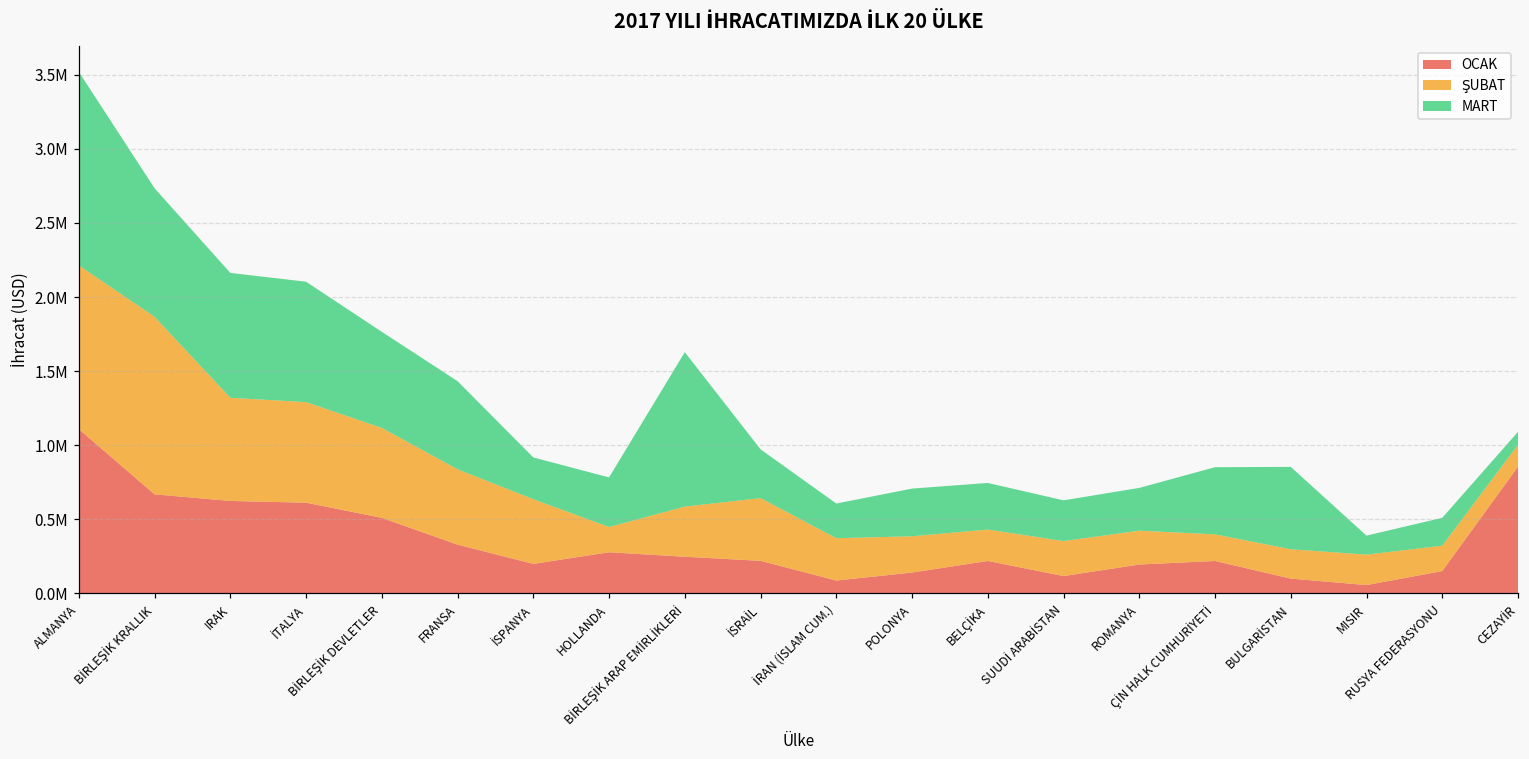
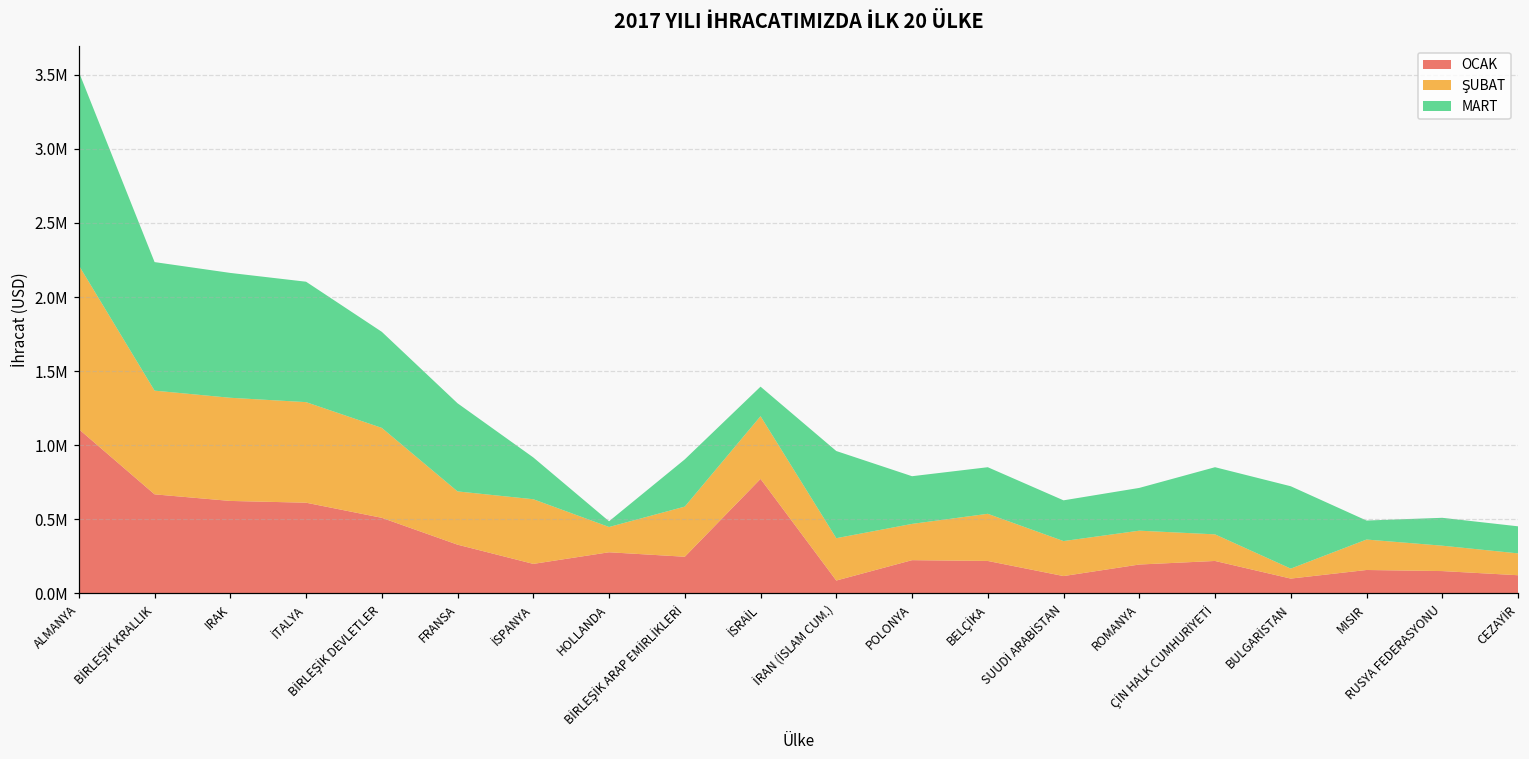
ŞUBAT, BİRLEŞİK KRALLIK: 1200000 -> 700000
ŞUBAT, FRANSA: 510000 -> 360000
MART, HOLLANDA: 330000 -> 40000
MART, BİRLEŞİK ARAP EMİRLİKLERİ: 1040000 -> 320000
OCAK, İSRAİL: 220000 -> 770000
MART, İSRAİL: 330000 -> 200000
MART, İRAN (İSLAM CUM.): 230000 -> 590000
OCAK, POLONYA: 140000 -> 220000
ŞUBAT, BELÇİKA: 210000 -> 320000
ŞUBAT, BULGARİSTAN: 200000 -> 70000
OCAK, MISIR: 60000 -> 160000
OCAK, CEZAYİR: 850000 -> 120000
MART, CEZAYİR: 90000 -> 180000
